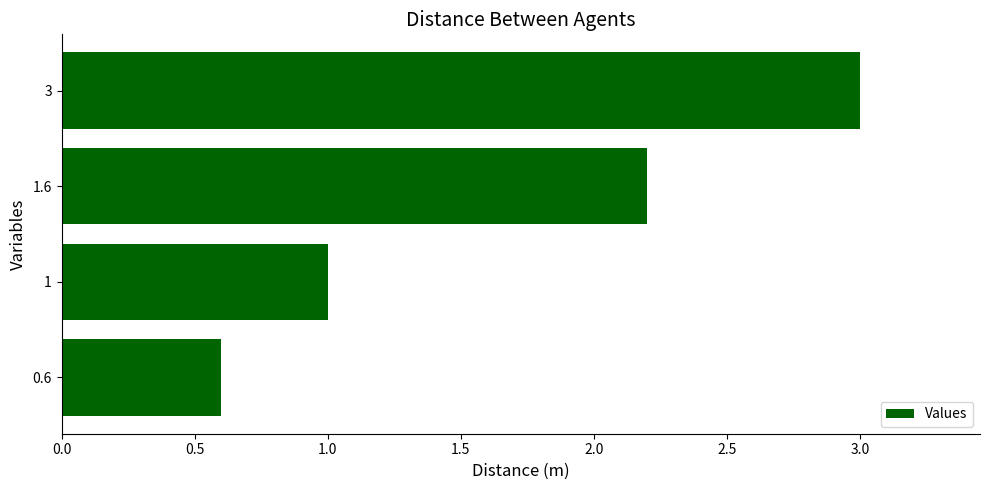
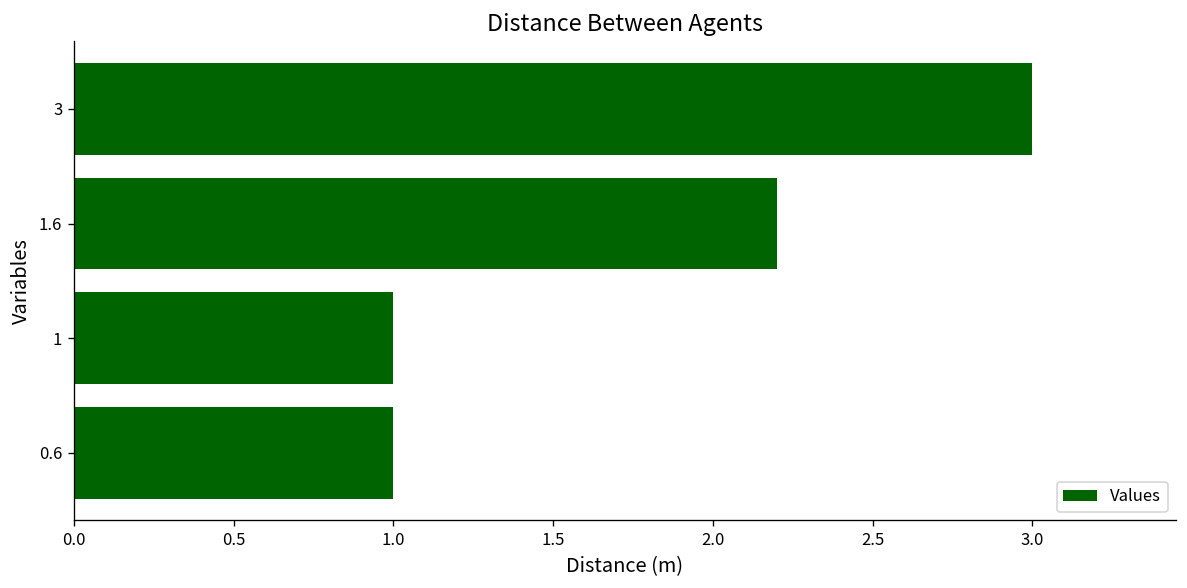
0.6: 0.6 -> 1.0
